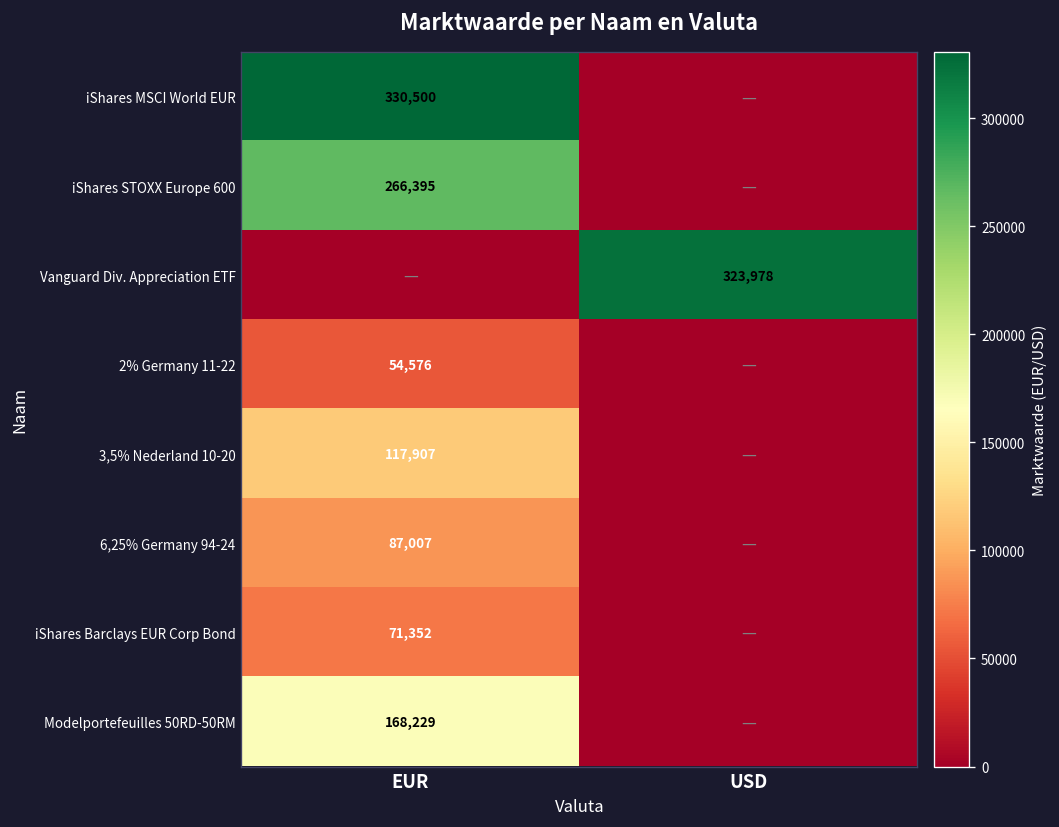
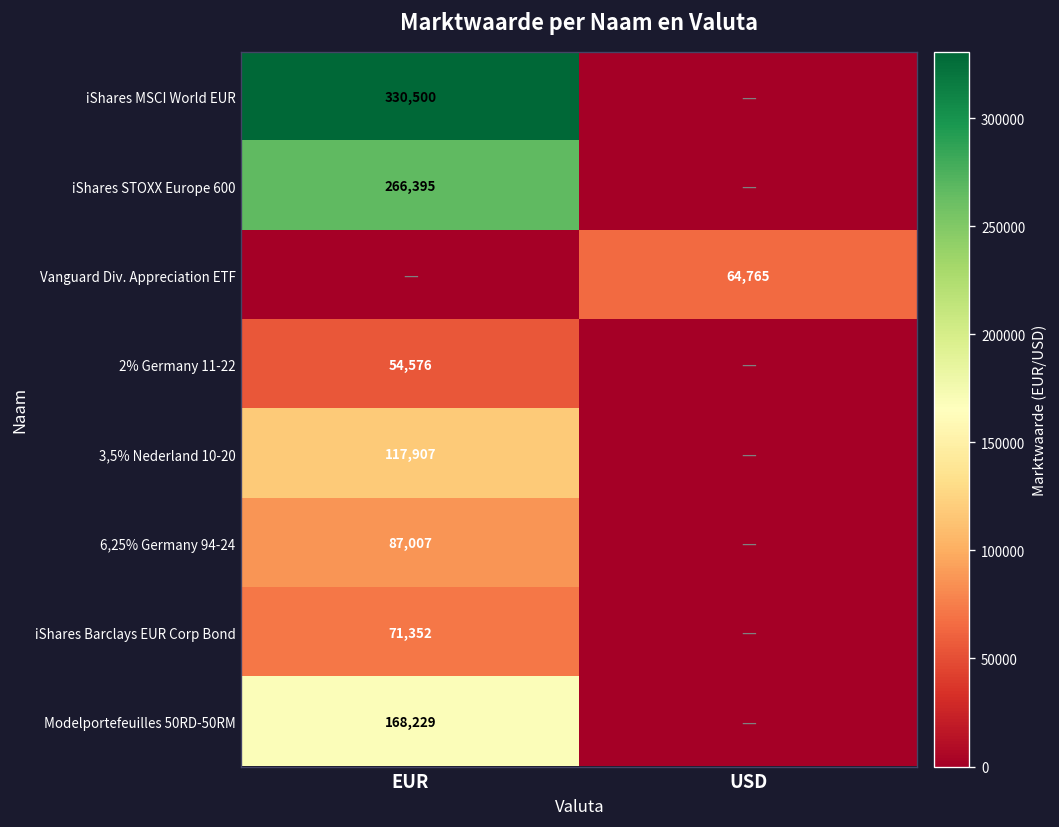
Vanguard Div. Appreciation ETF, USD: 323,978 -> 64,765
